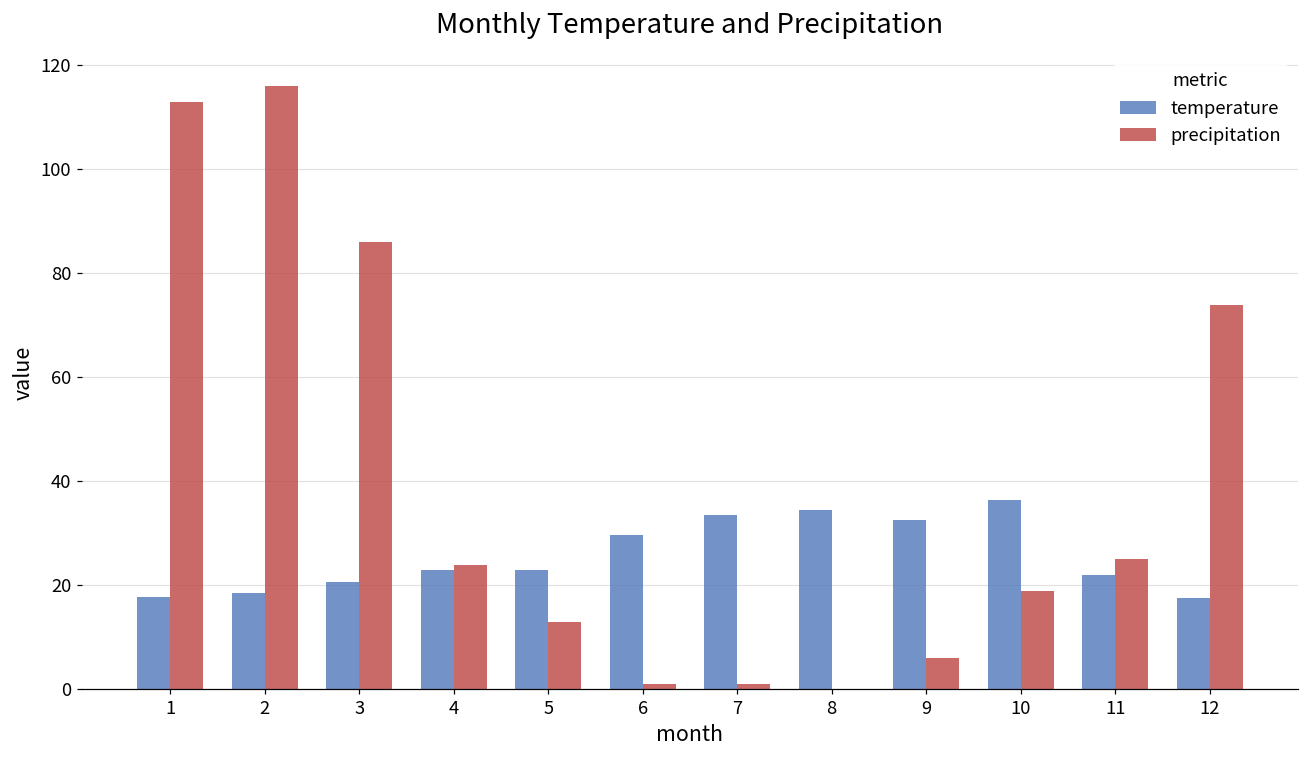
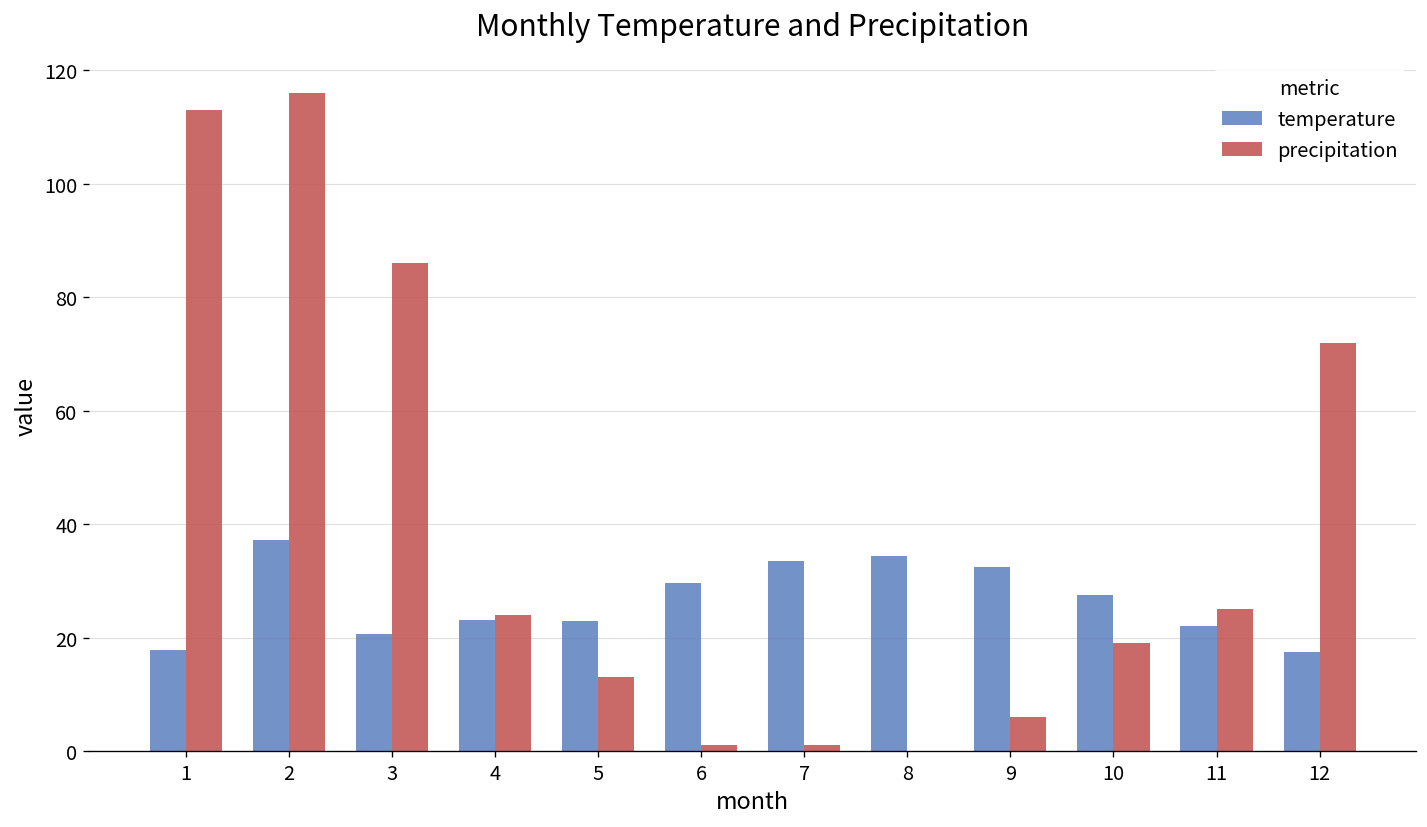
temperature, 2: 18 -> 37
temperature, 10: 36 -> 28
precipitation, 12: 74 -> 72
